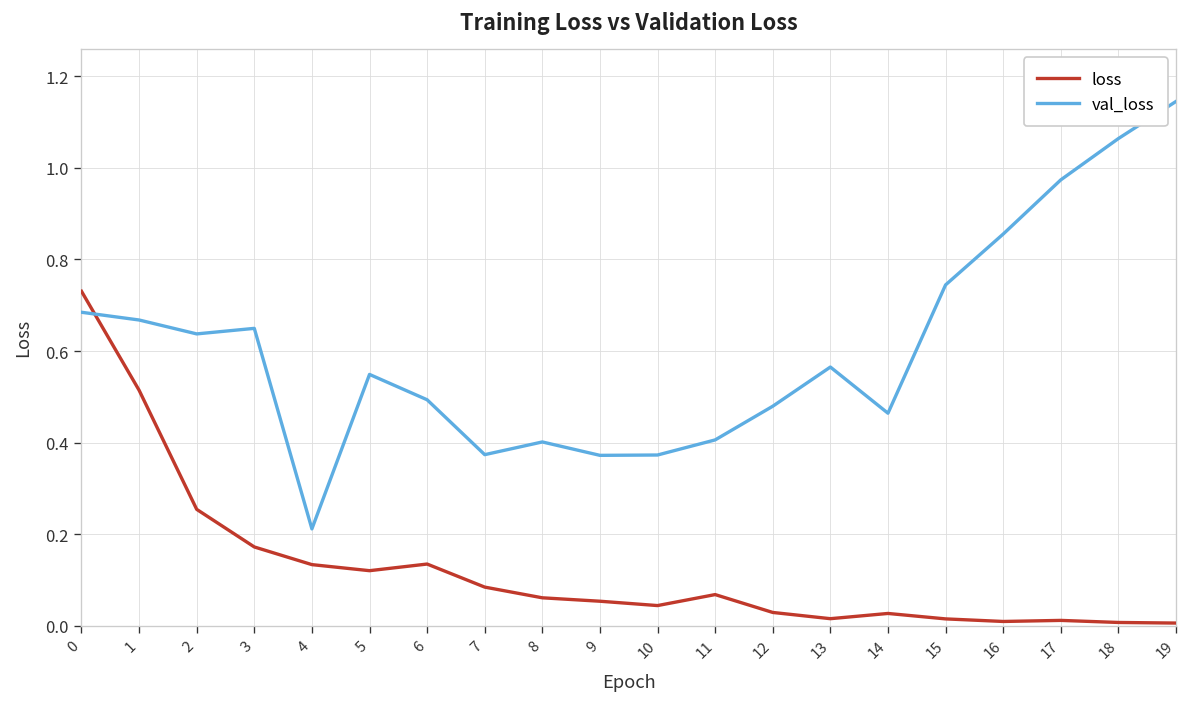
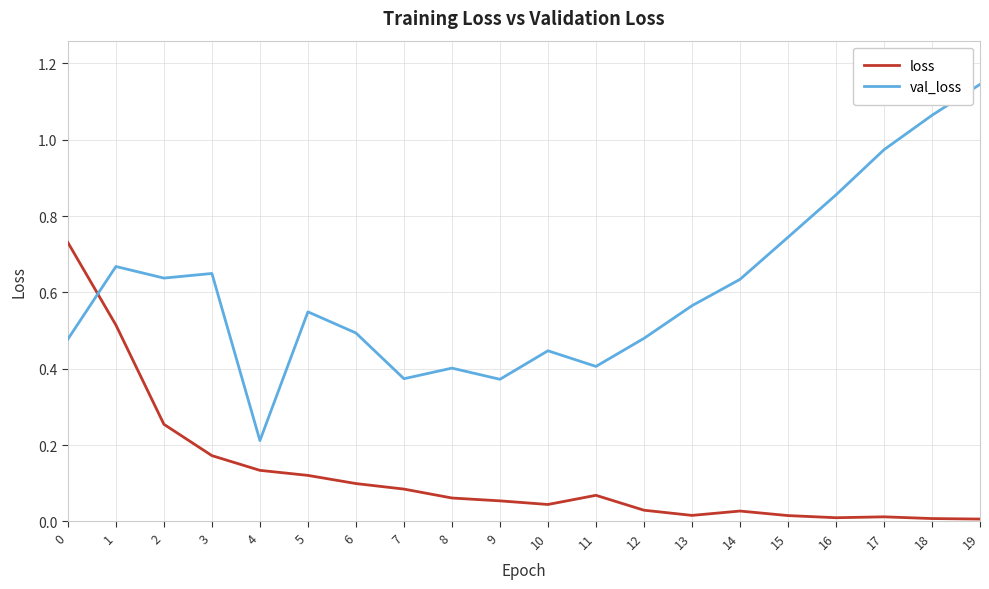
val_loss, 0: 0.68 -> 0.48
loss, 6: 0.13 -> 0.10
val_loss, 10: 0.37 -> 0.45
val_loss, 14: 0.46 -> 0.63
